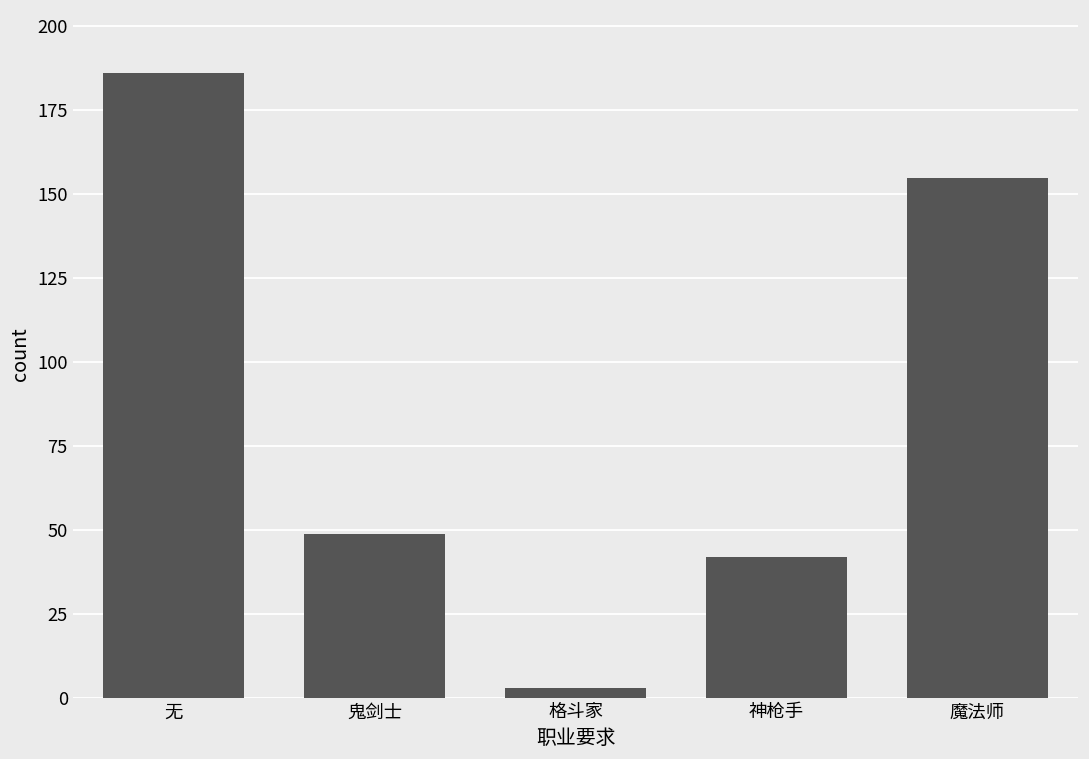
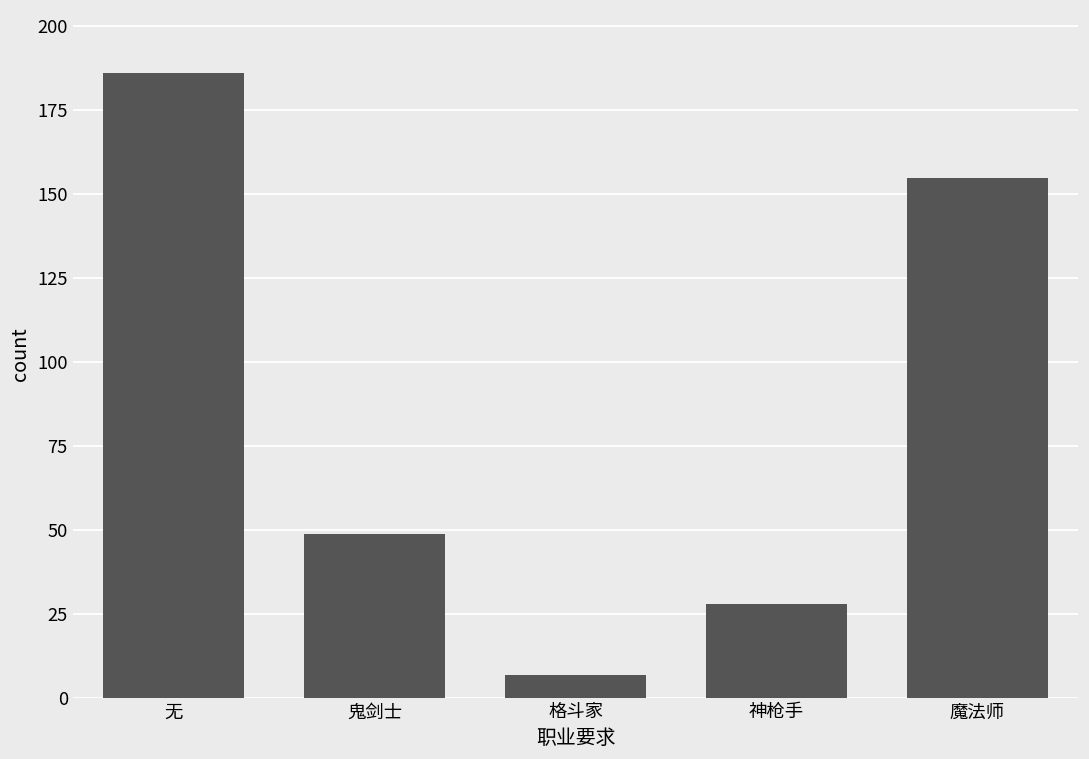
格斗家: 3 -> 7
神枪手: 42 -> 28
